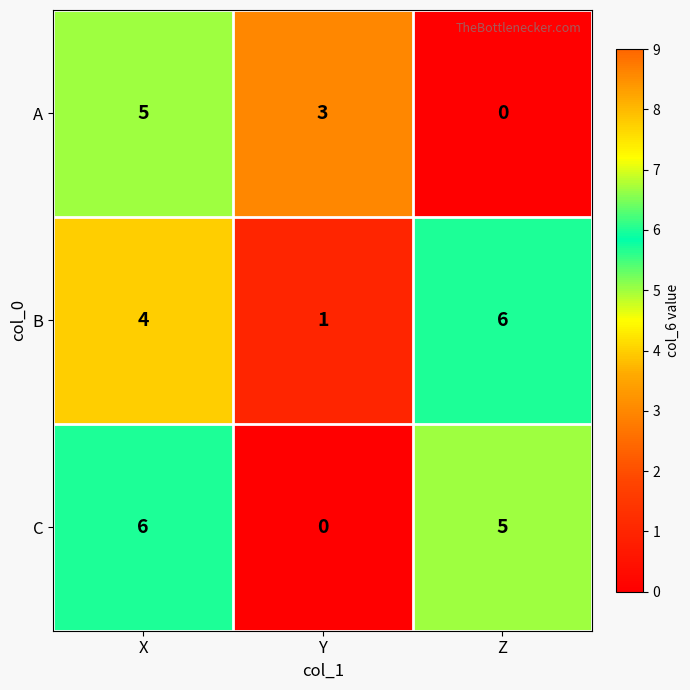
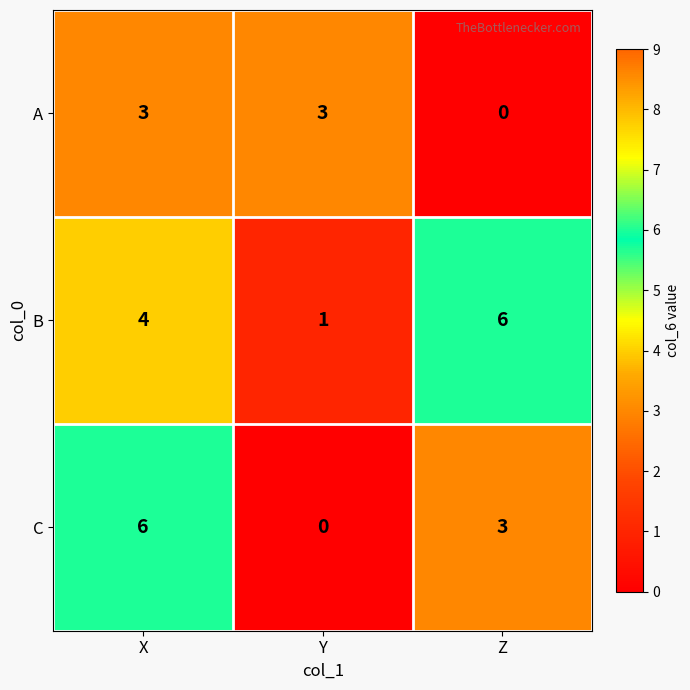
A, X: 5 -> 3
C, Z: 5 -> 3
